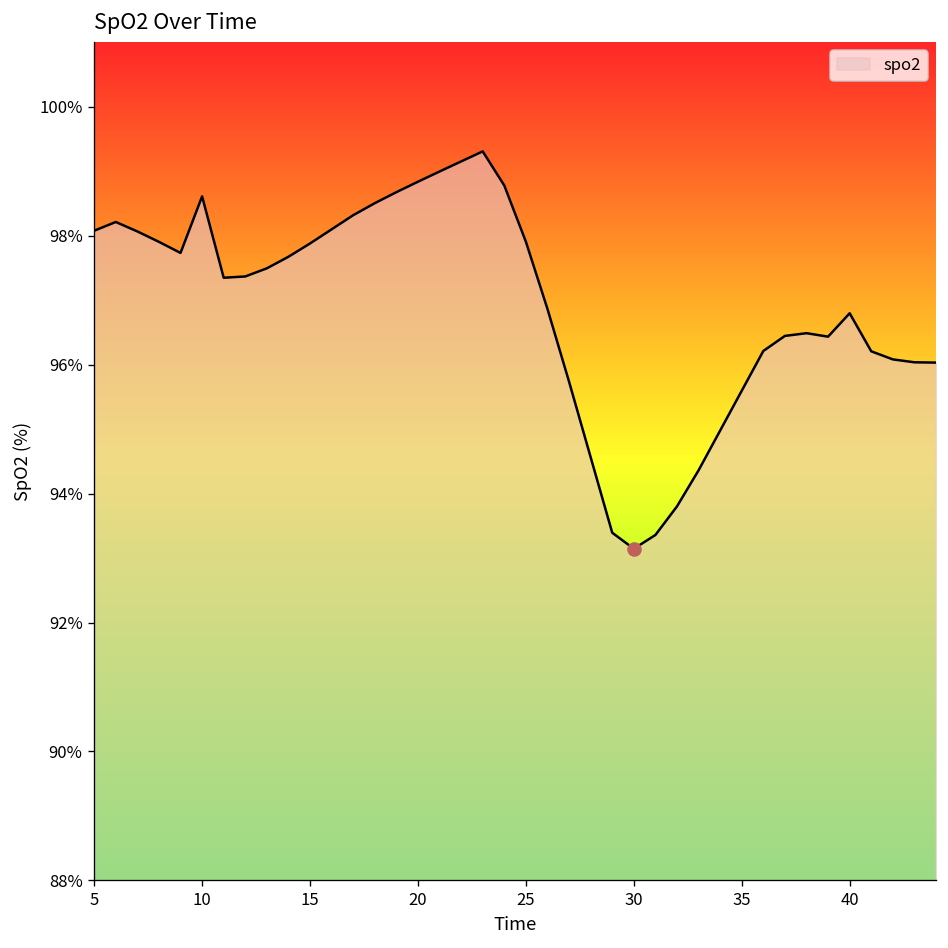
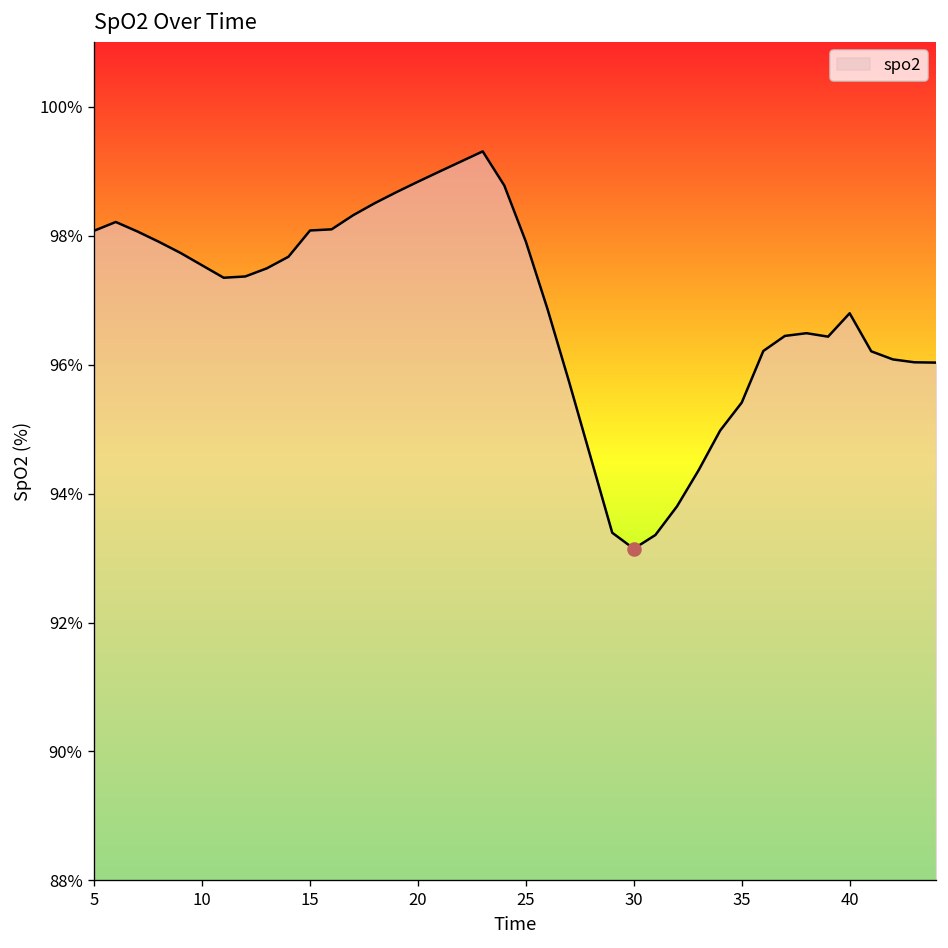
spo2, 10: 98.6% -> 97.5%
spo2, 15: 97.9% -> 98.1%
spo2, 35: 95.6% -> 95.4%
